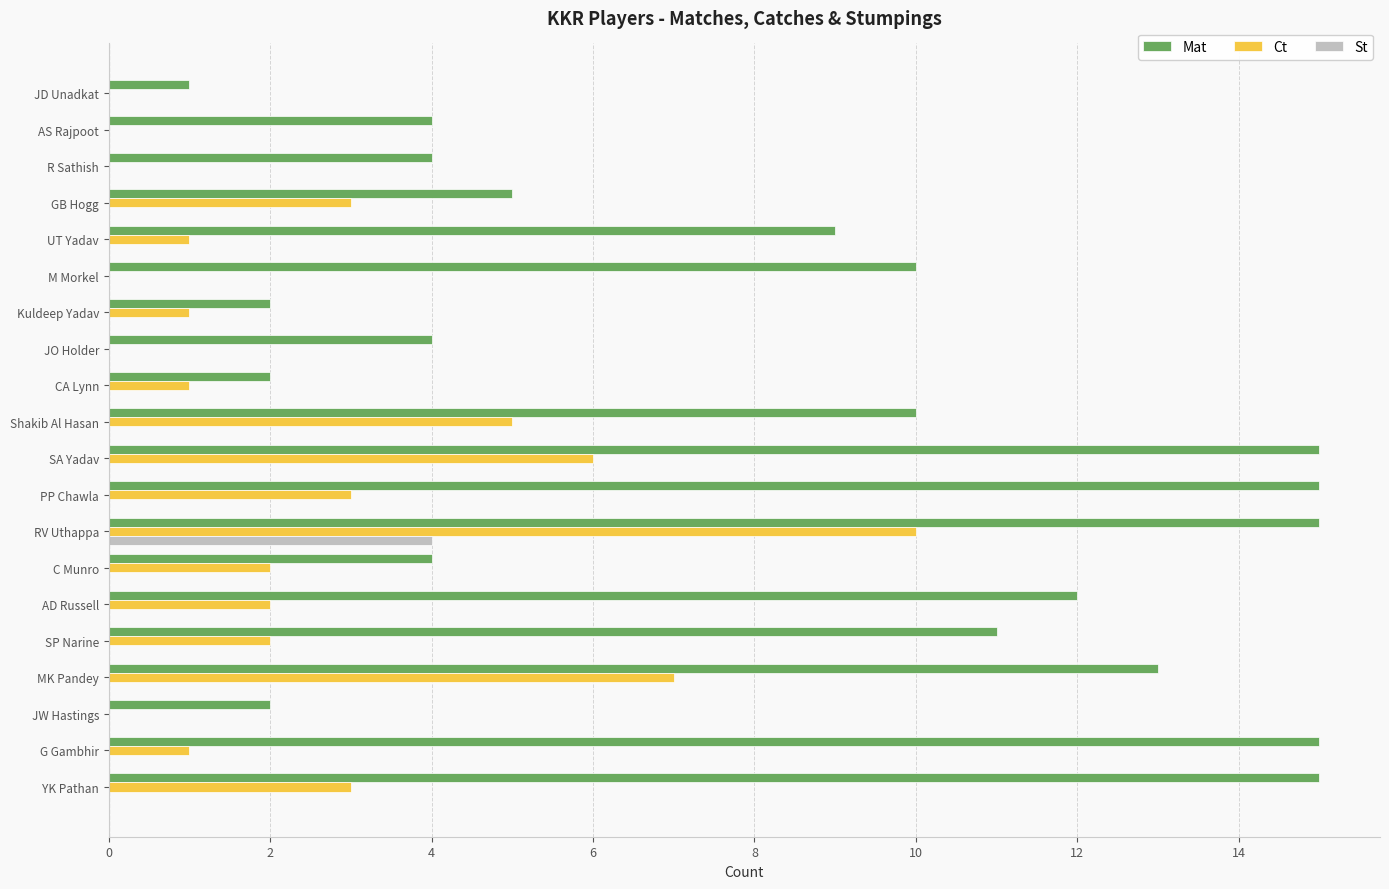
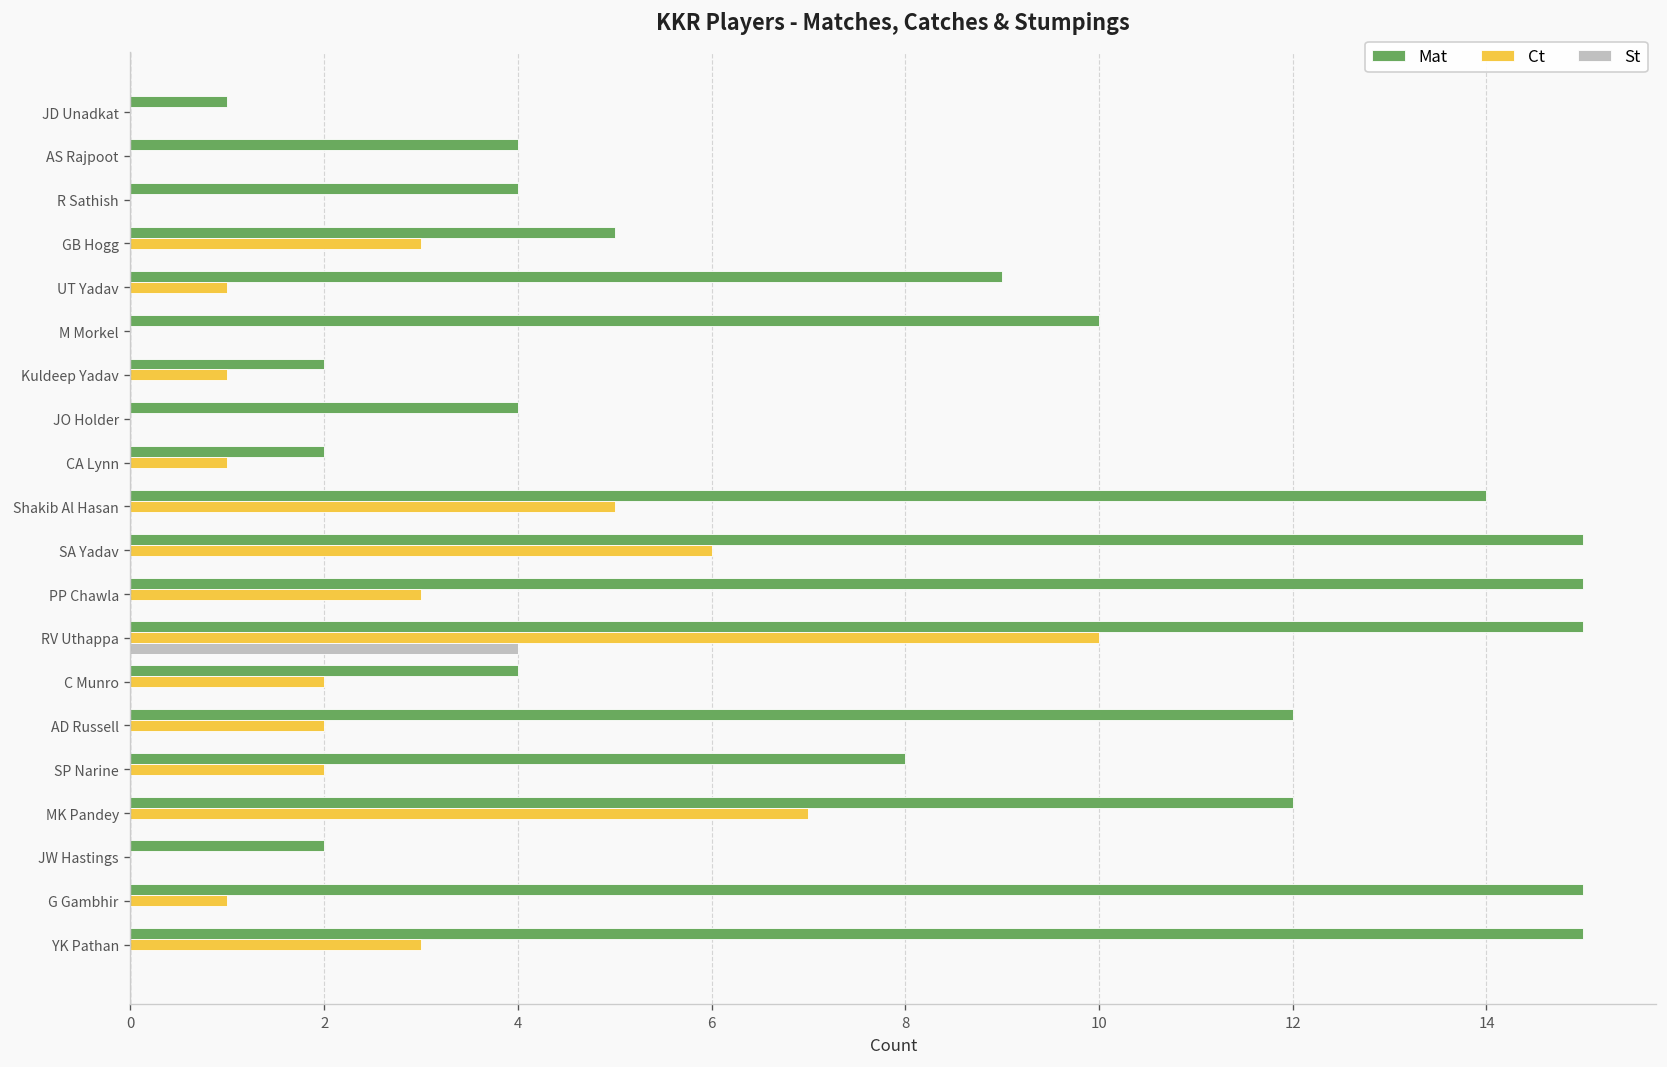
Mat, Shakib Al Hasan: 10 -> 14
Mat, SP Narine: 11 -> 8
Mat, MK Pandey: 13 -> 12
